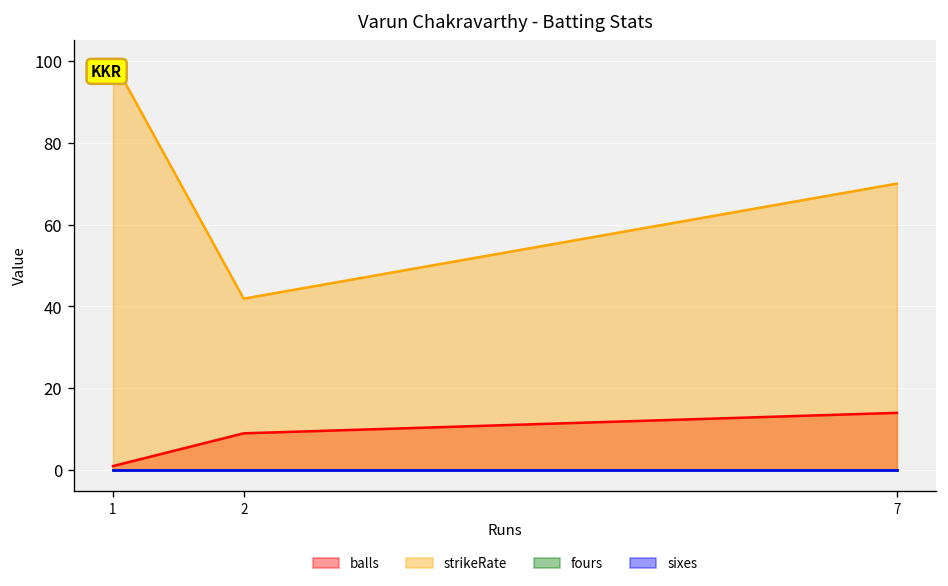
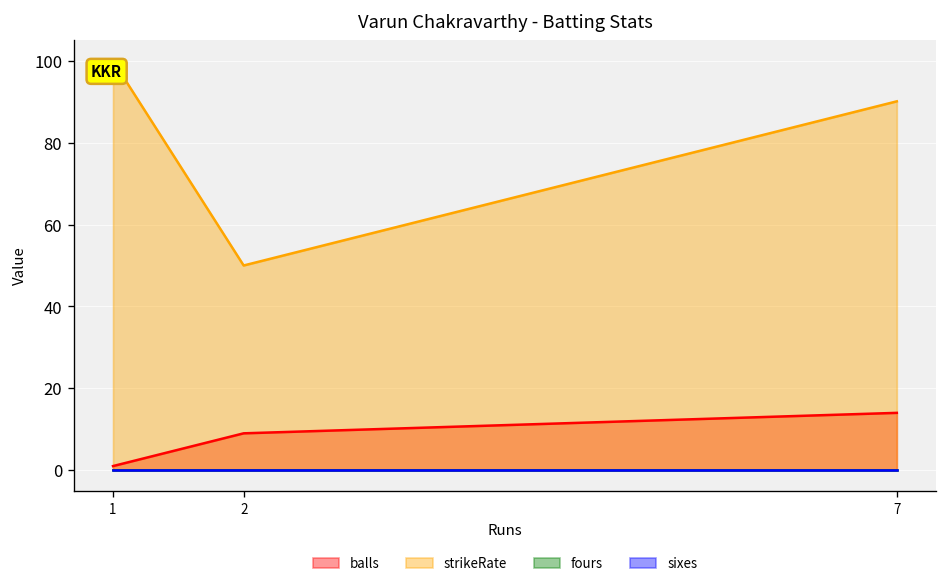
strikeRate, 2: 42 -> 50
strikeRate, 7: 70 -> 90
